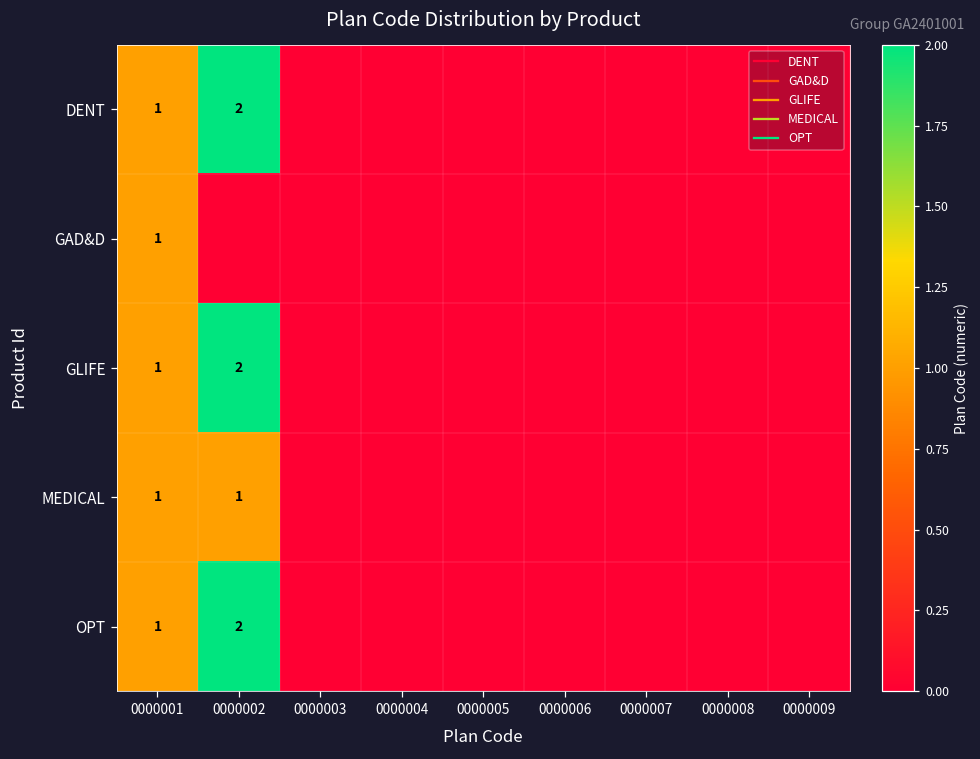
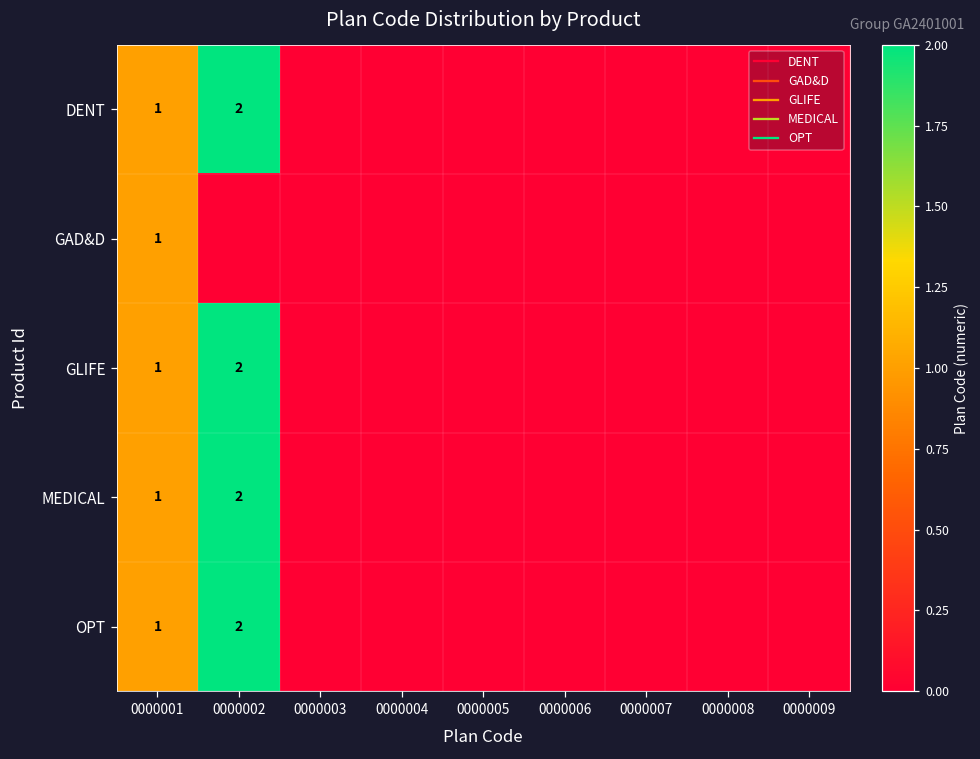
MEDICAL, 0000002: 1 -> 2
